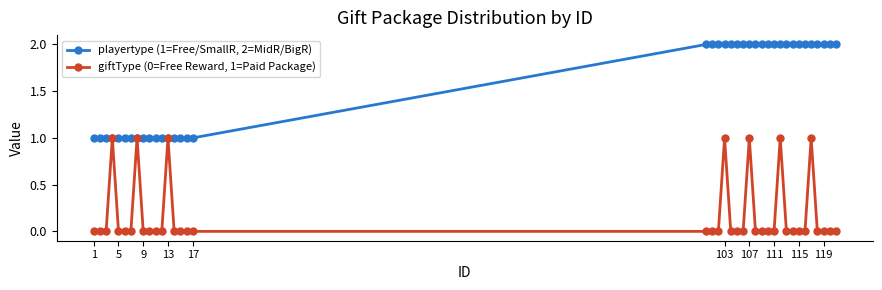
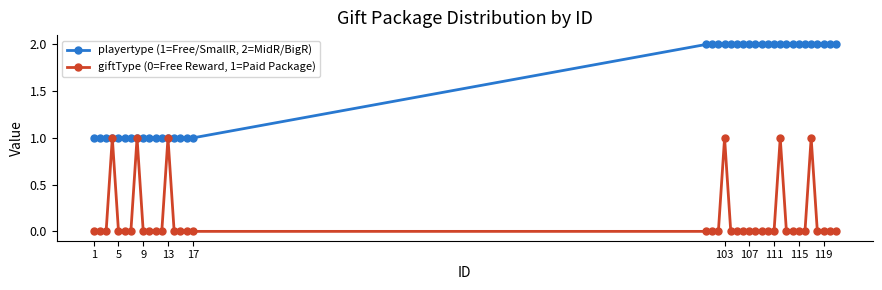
giftType (0=Free Reward, 1=Paid Package), 107: 1 -> 0
